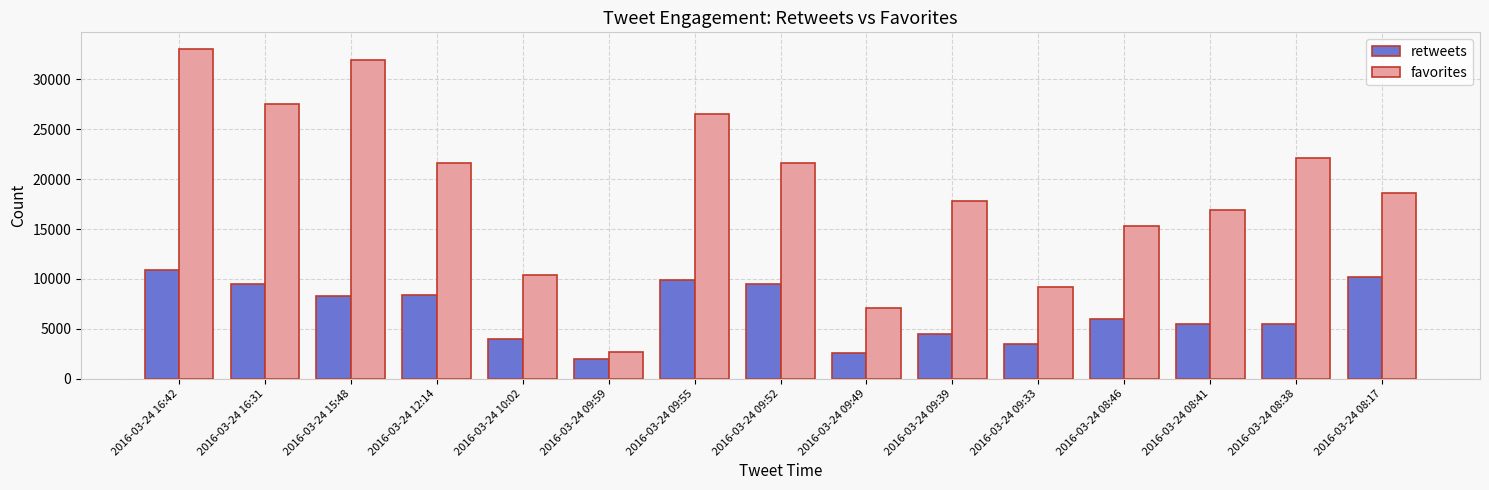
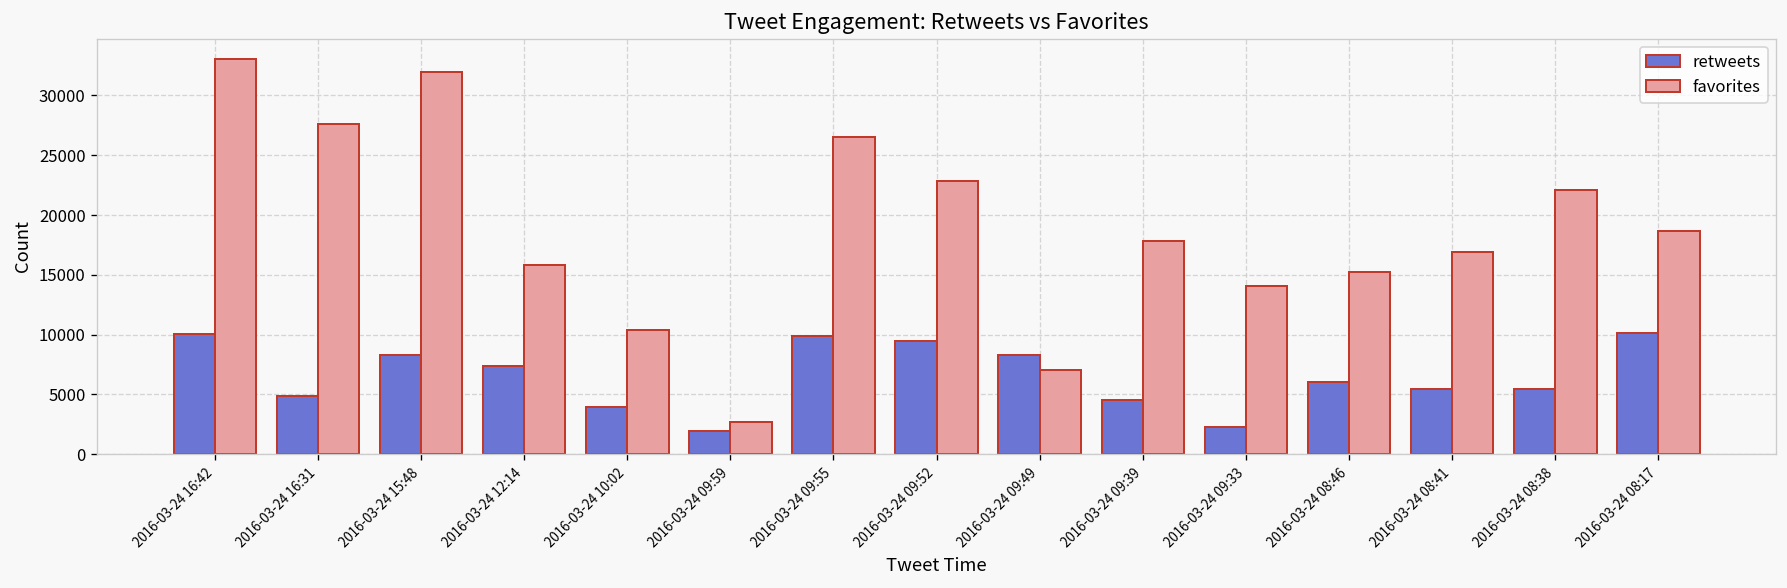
retweets, 2016-03-24 16:42: 11000 -> 10000
retweets, 2016-03-24 16:31: 9000 -> 5000
retweets, 2016-03-24 12:14: 8000 -> 7000
favorites, 2016-03-24 12:14: 22000 -> 16000
favorites, 2016-03-24 09:52: 22000 -> 23000
retweets, 2016-03-24 09:49: 3000 -> 8000
retweets, 2016-03-24 09:33: 3000 -> 2000
favorites, 2016-03-24 09:33: 9000 -> 14000
